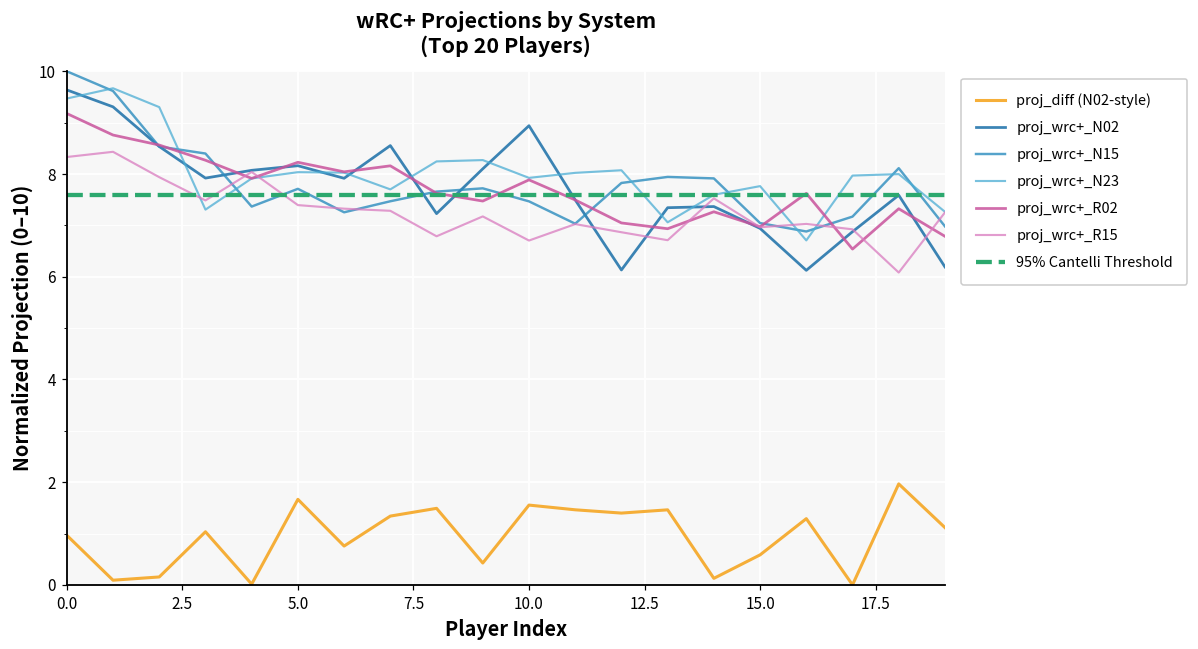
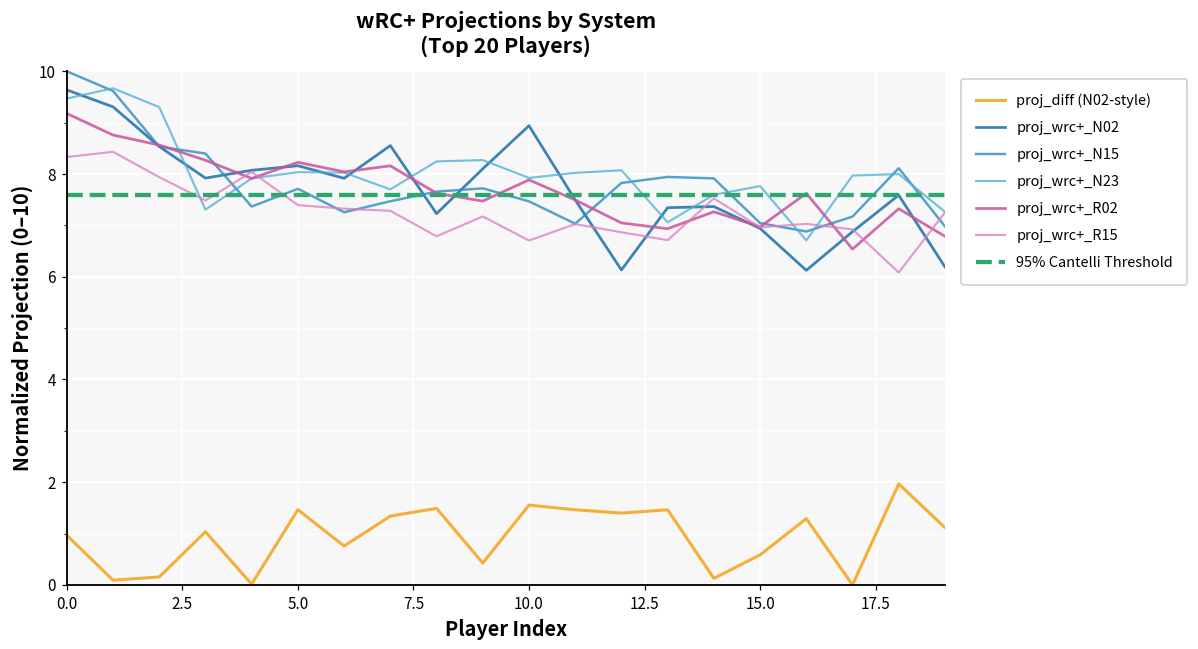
proj_diff (N02-style), 5.0: 1.7 -> 1.5
